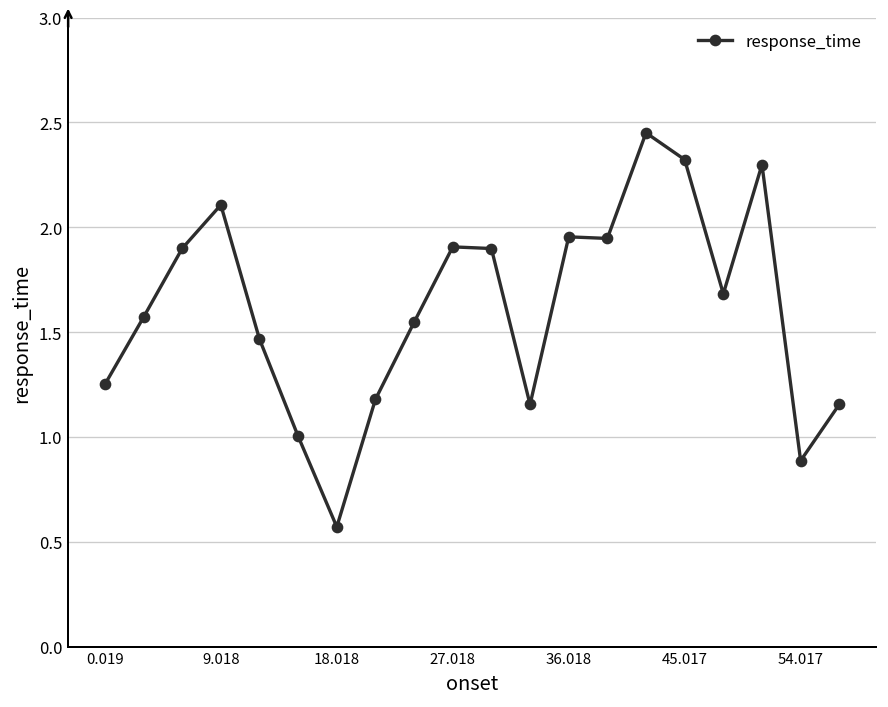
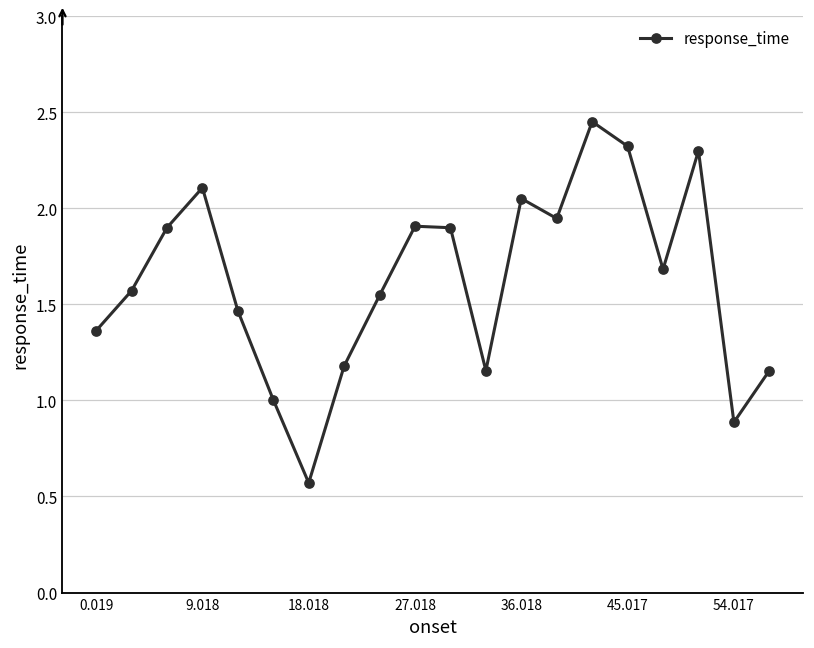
0.019: 1.25 -> 1.36
36.018: 1.95 -> 2.05
